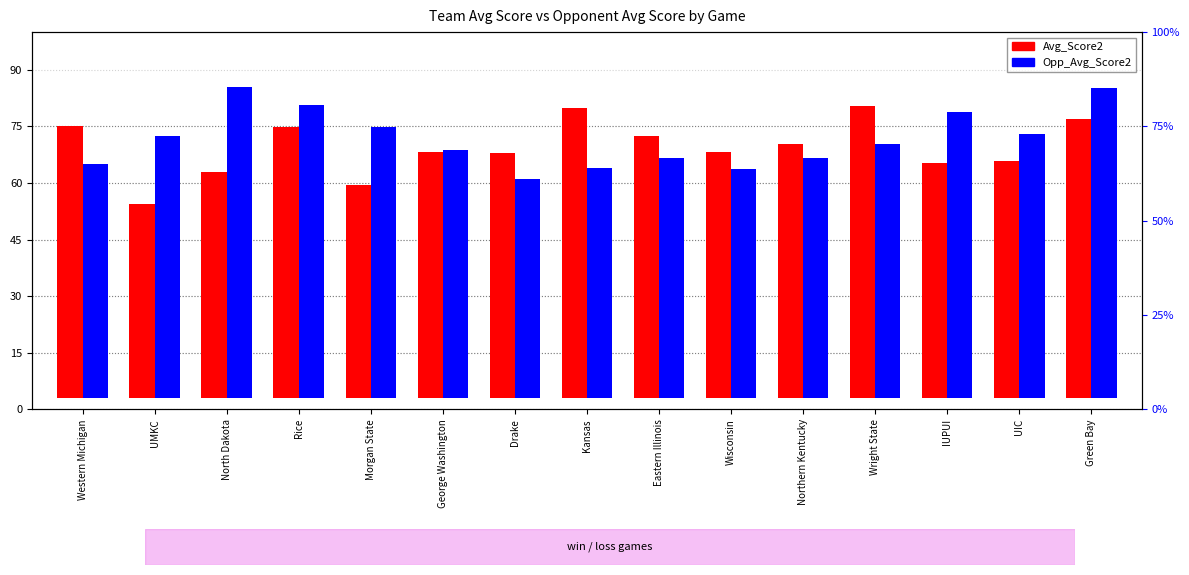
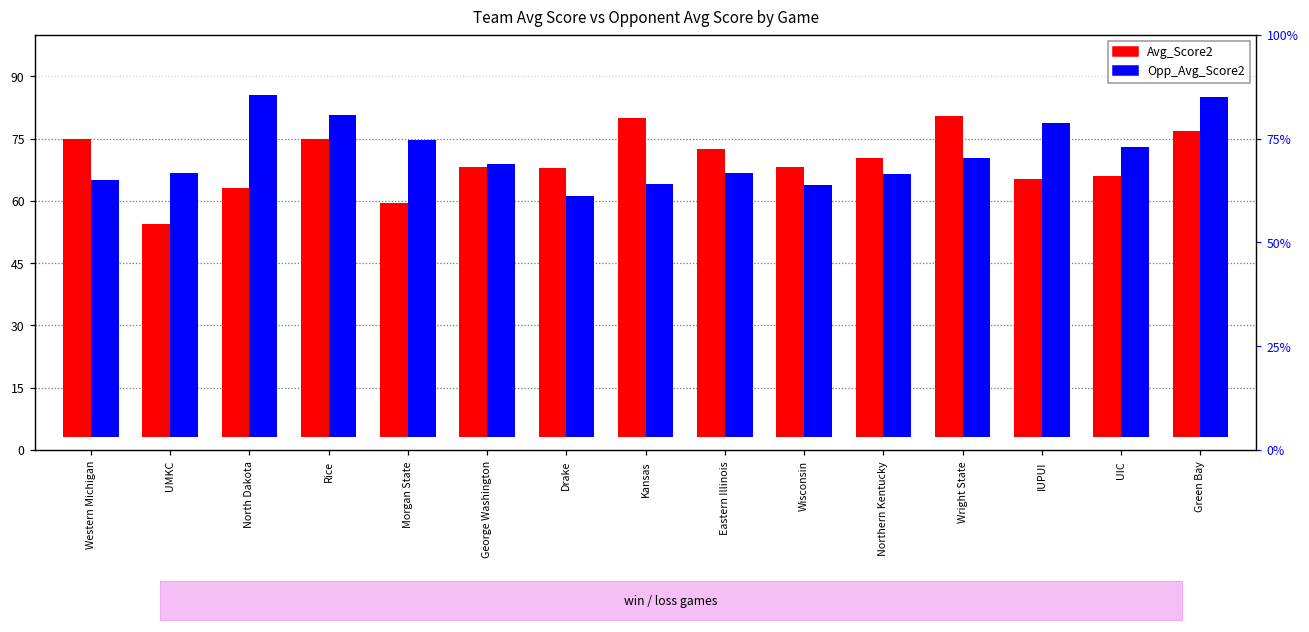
Opp_Avg_Score2, UMKC: 73 -> 67
